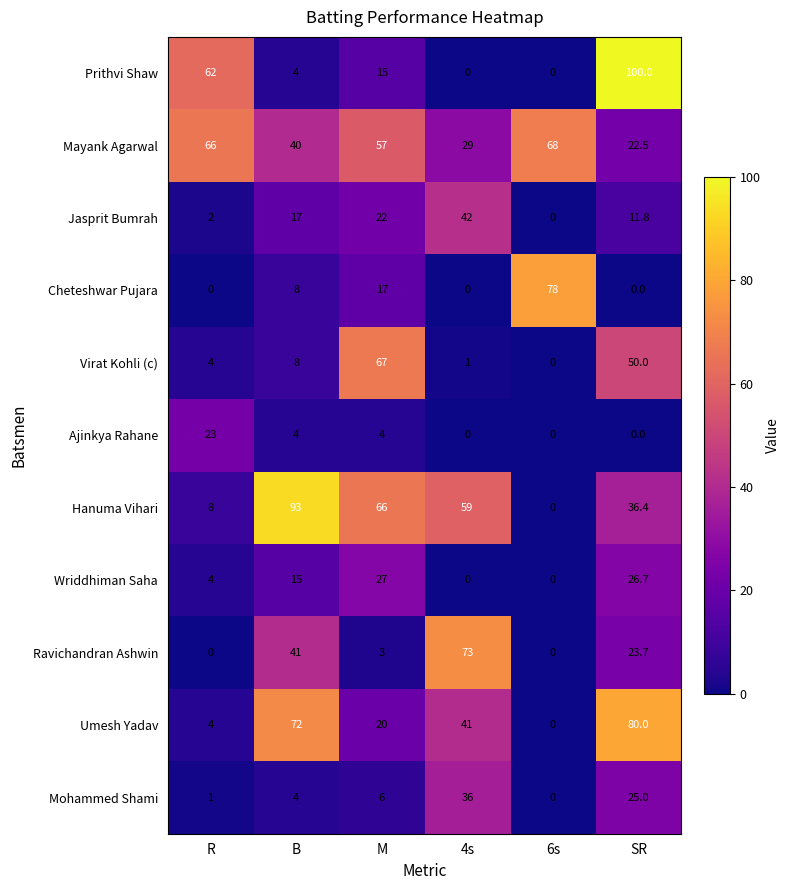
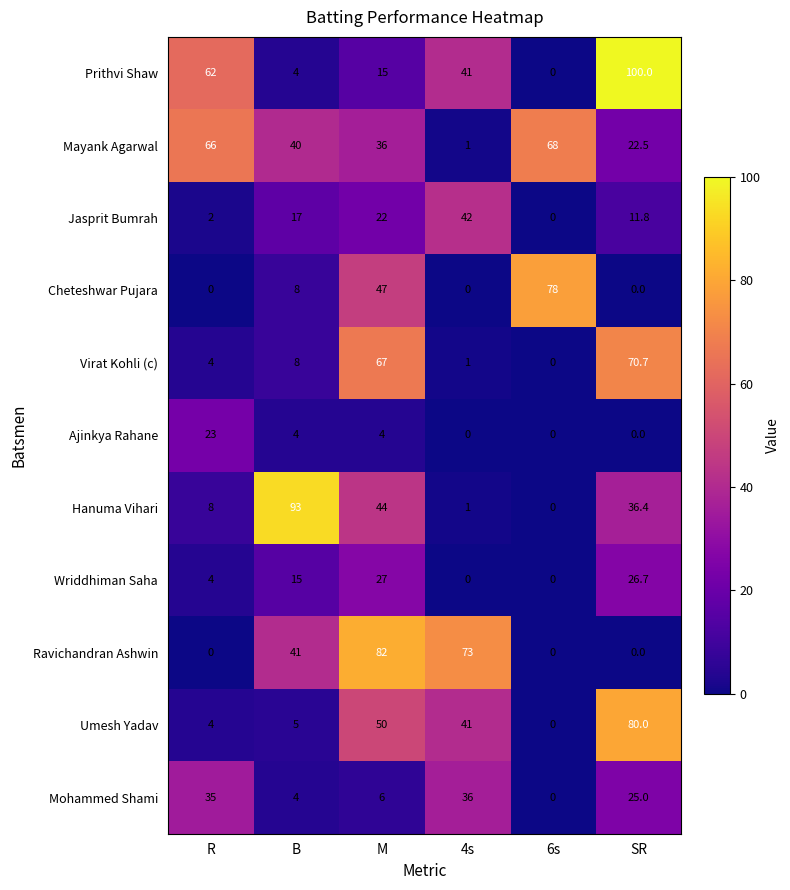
Prithvi Shaw, 4s: 0 -> 41
Mayank Agarwal, M: 57 -> 36
Mayank Agarwal, 4s: 29 -> 1
Cheteshwar Pujara, M: 17 -> 47
Virat Kohli (c), SR: 50.0 -> 70.7
Hanuma Vihari, M: 66 -> 44
Hanuma Vihari, 4s: 59 -> 1
Ravichandran Ashwin, M: 3 -> 82
Ravichandran Ashwin, SR: 23.7 -> 0.0
Umesh Yadav, B: 72 -> 5
Umesh Yadav, M: 20 -> 50
Mohammed Shami, R: 1 -> 35
